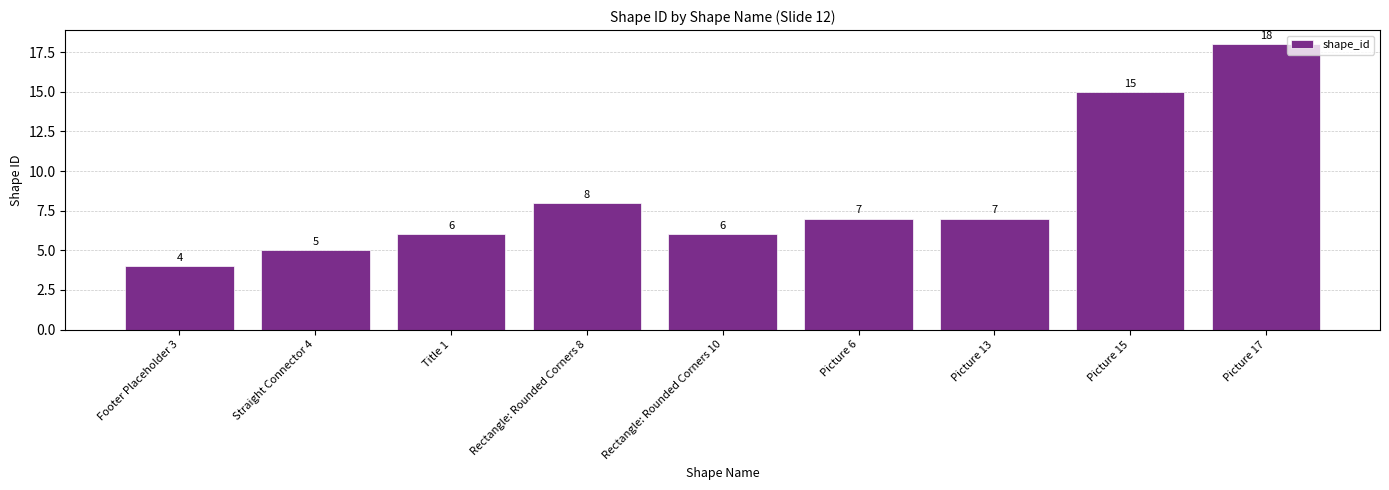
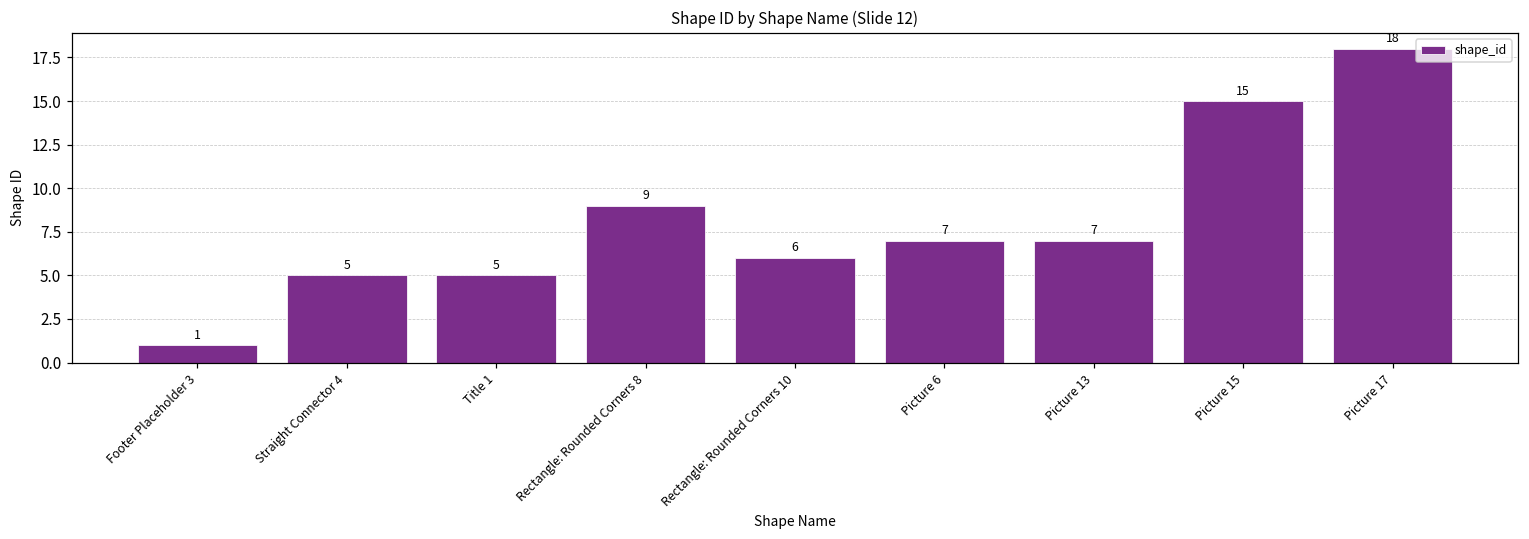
Footer Placeholder 3: 4 -> 1
Title 1: 6 -> 5
Rectangle: Rounded Corners 8: 8 -> 9
